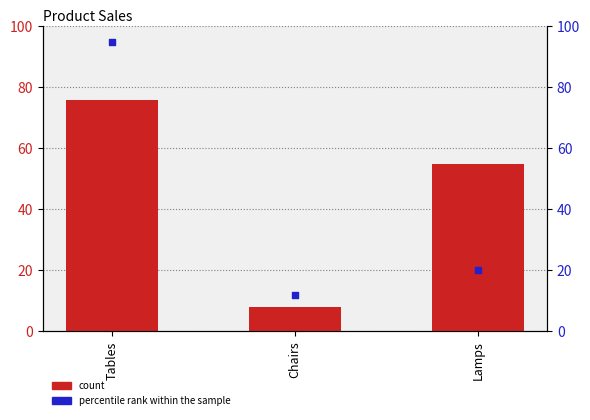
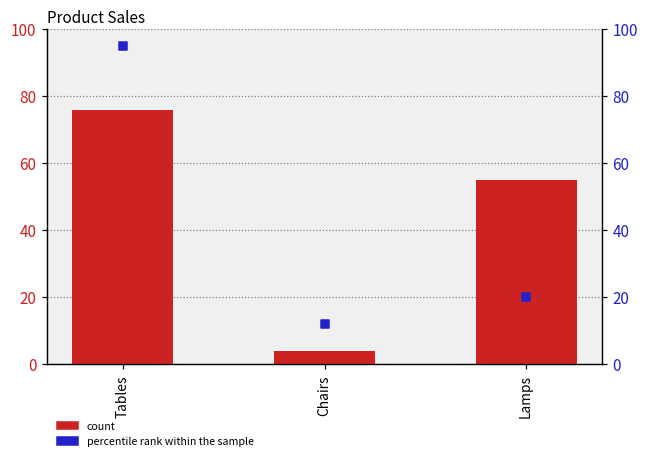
count, Chairs: 8 -> 4
